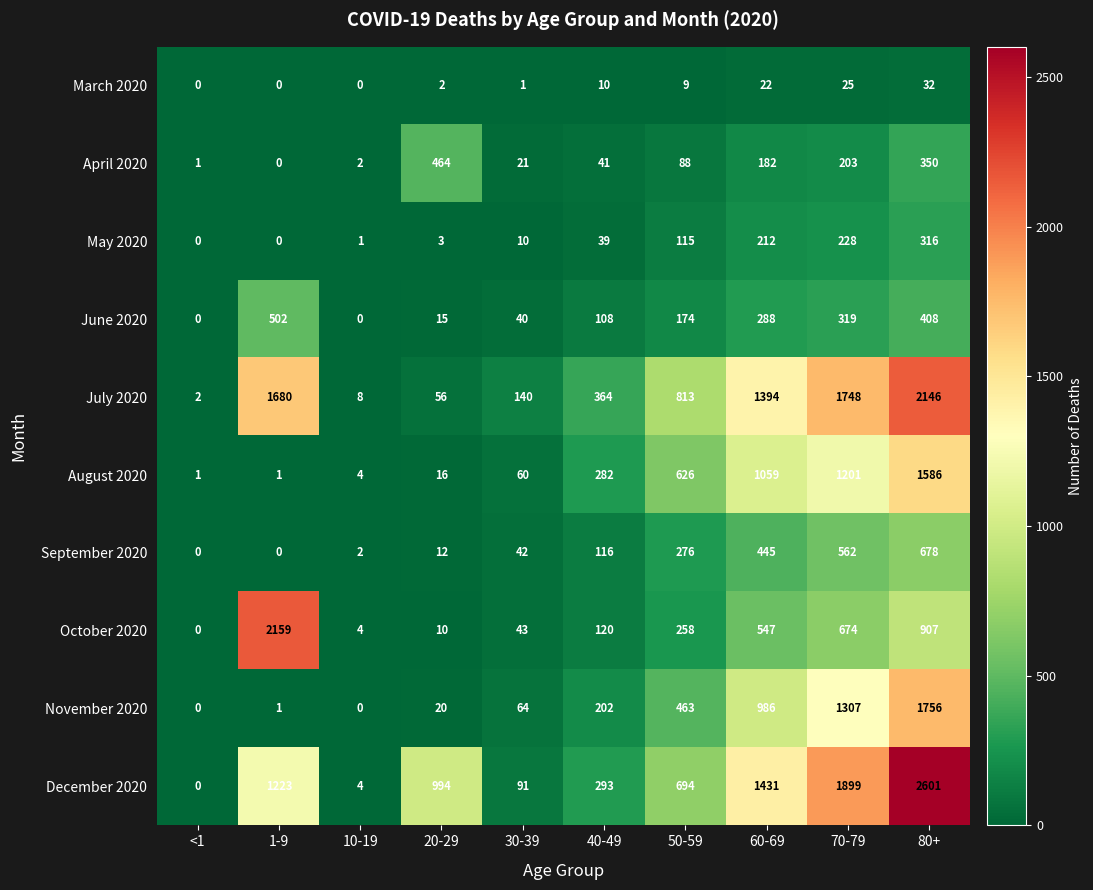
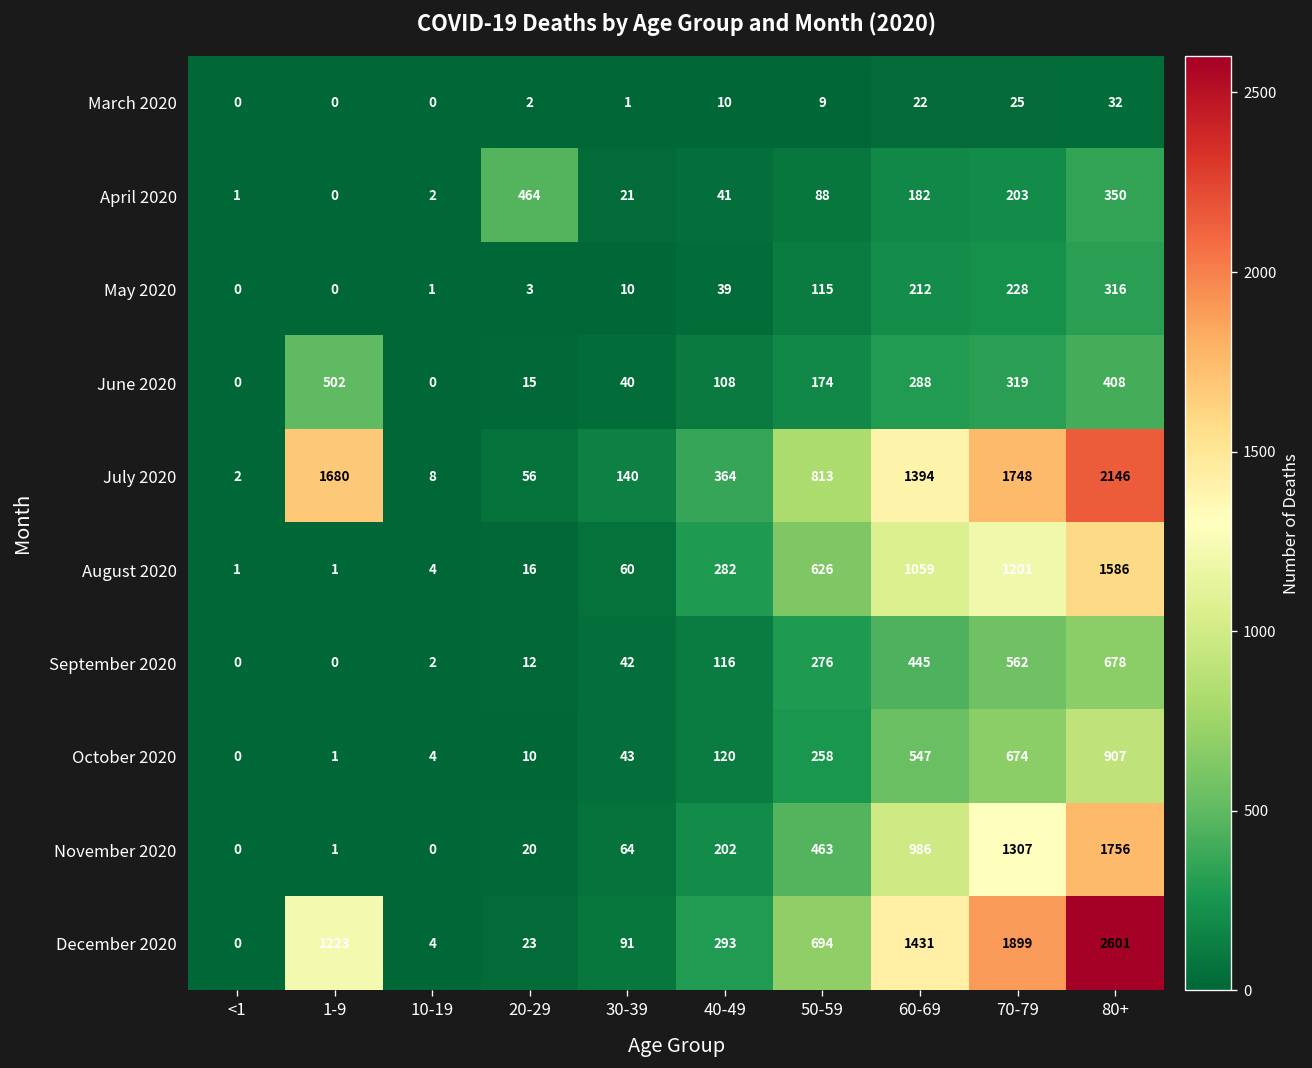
October 2020, 1-9: 2159 -> 1
December 2020, 20-29: 994 -> 23
